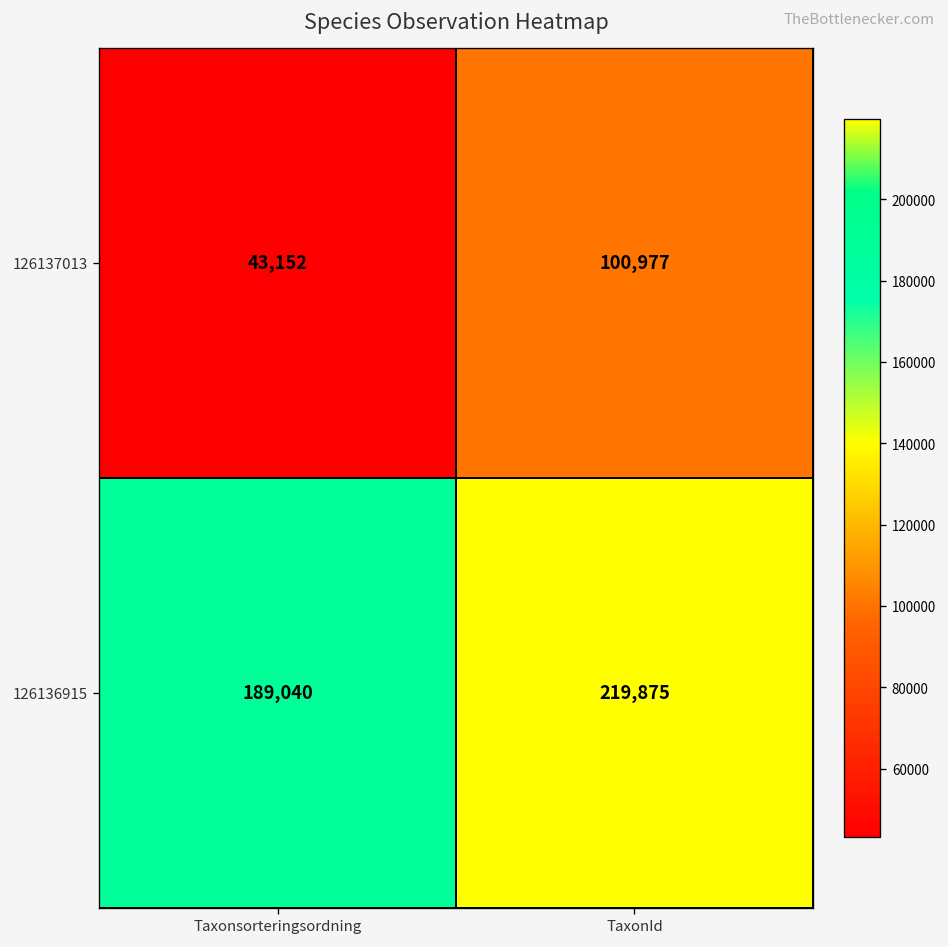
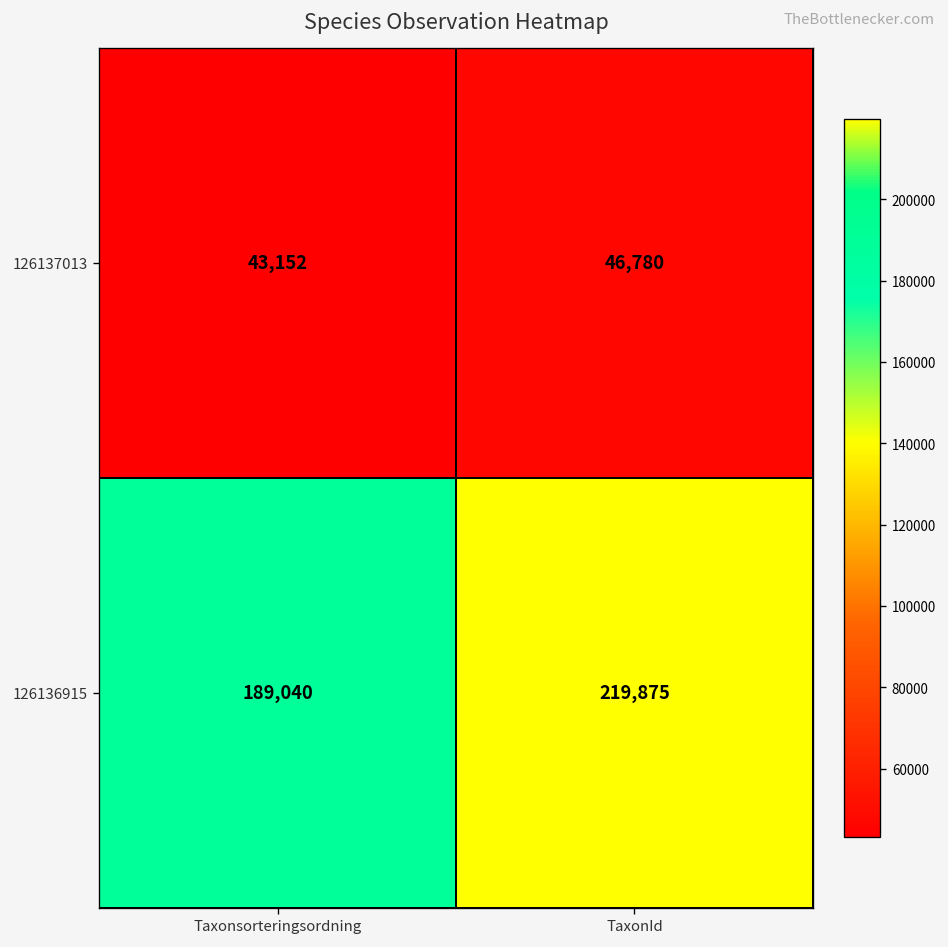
126137013, TaxonId: 100,977 -> 46,780
